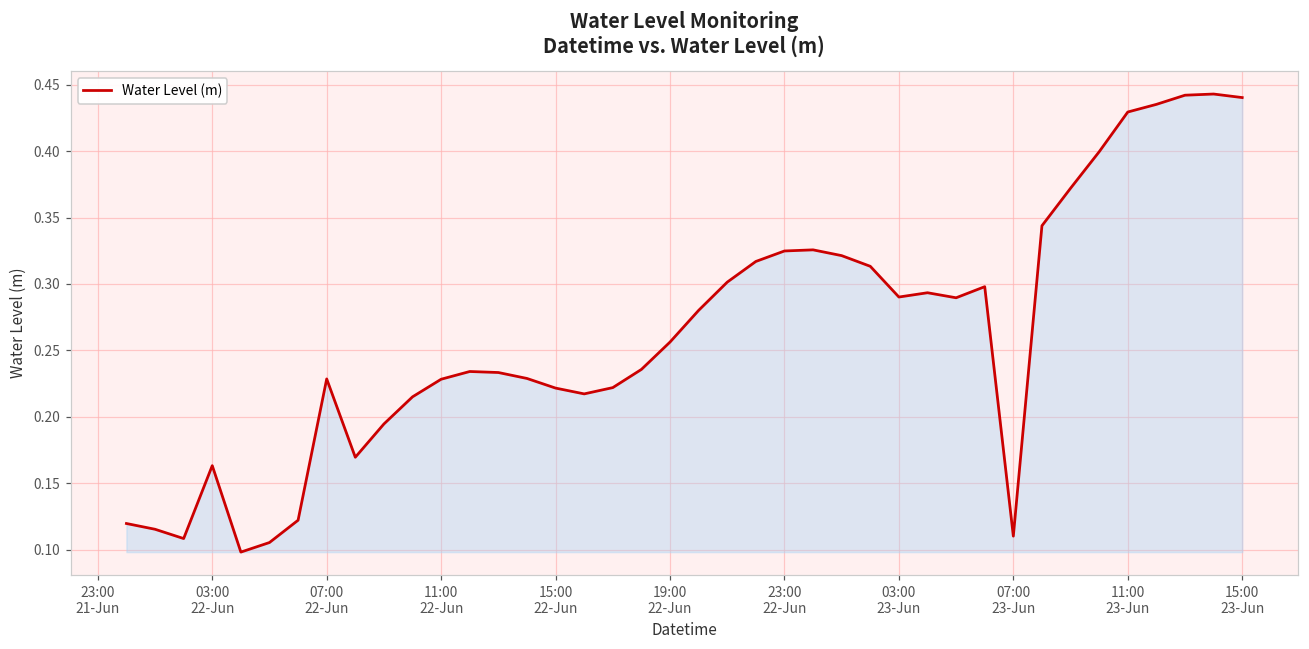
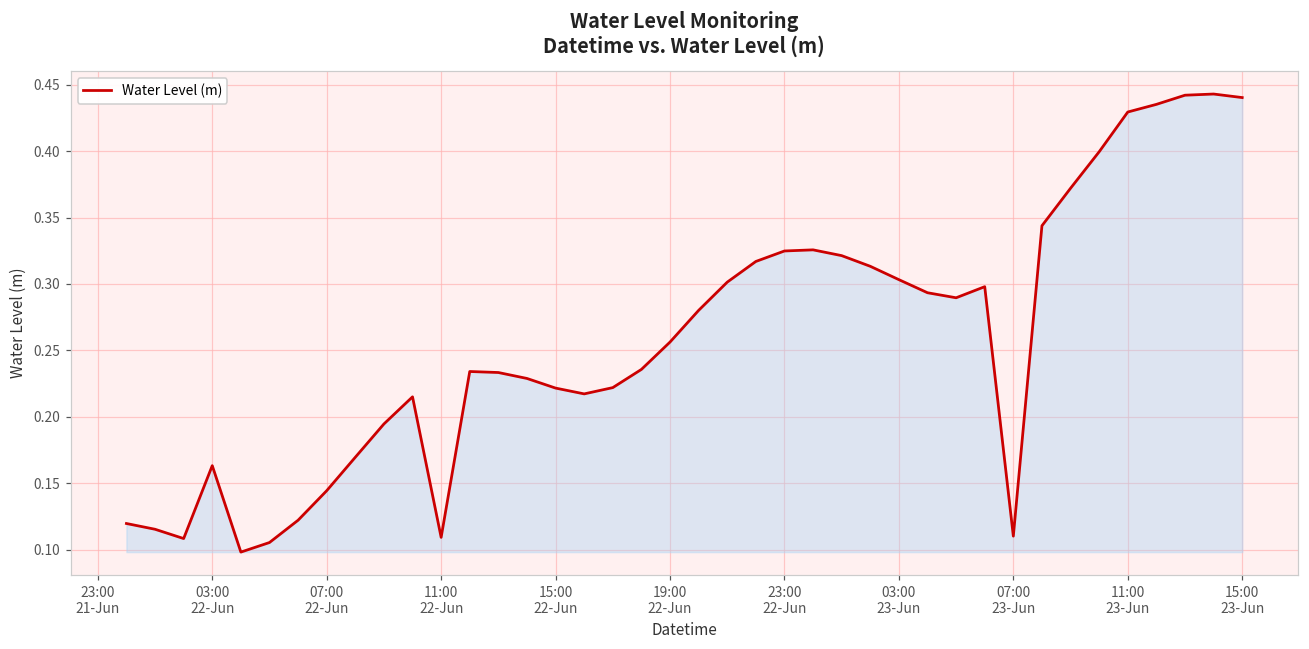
07:00 22-Jun: 0.229 -> 0.144
11:00 22-Jun: 0.228 -> 0.109
03:00 23-Jun: 0.290 -> 0.303
